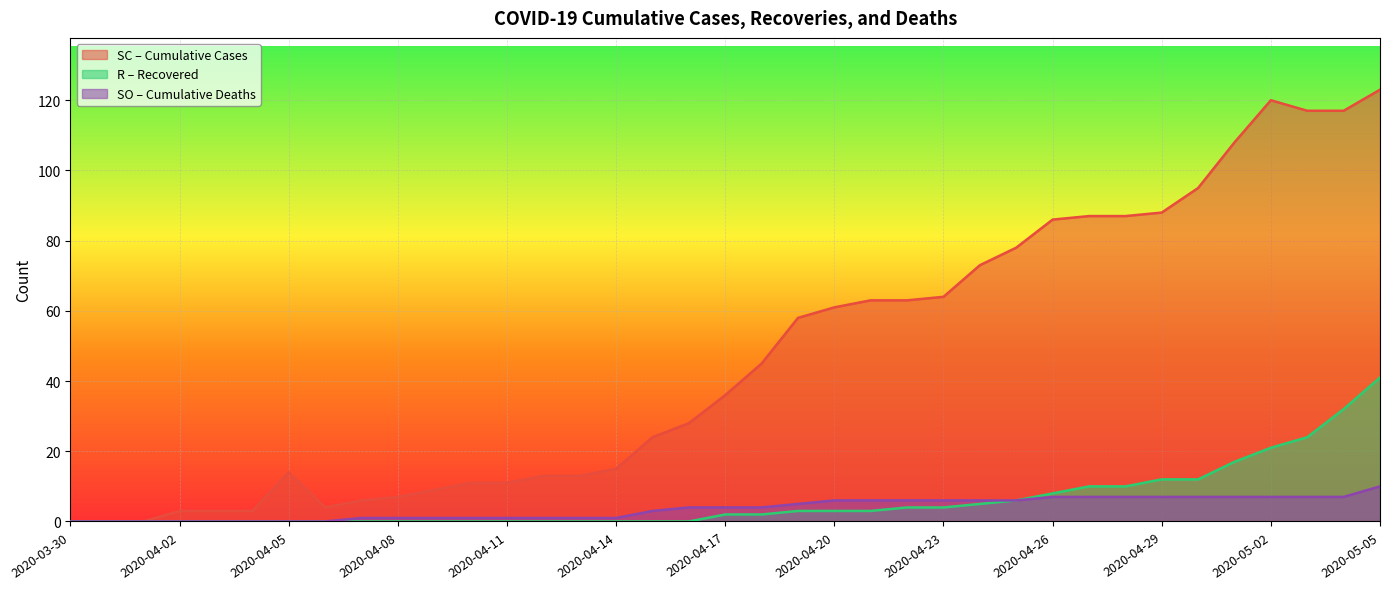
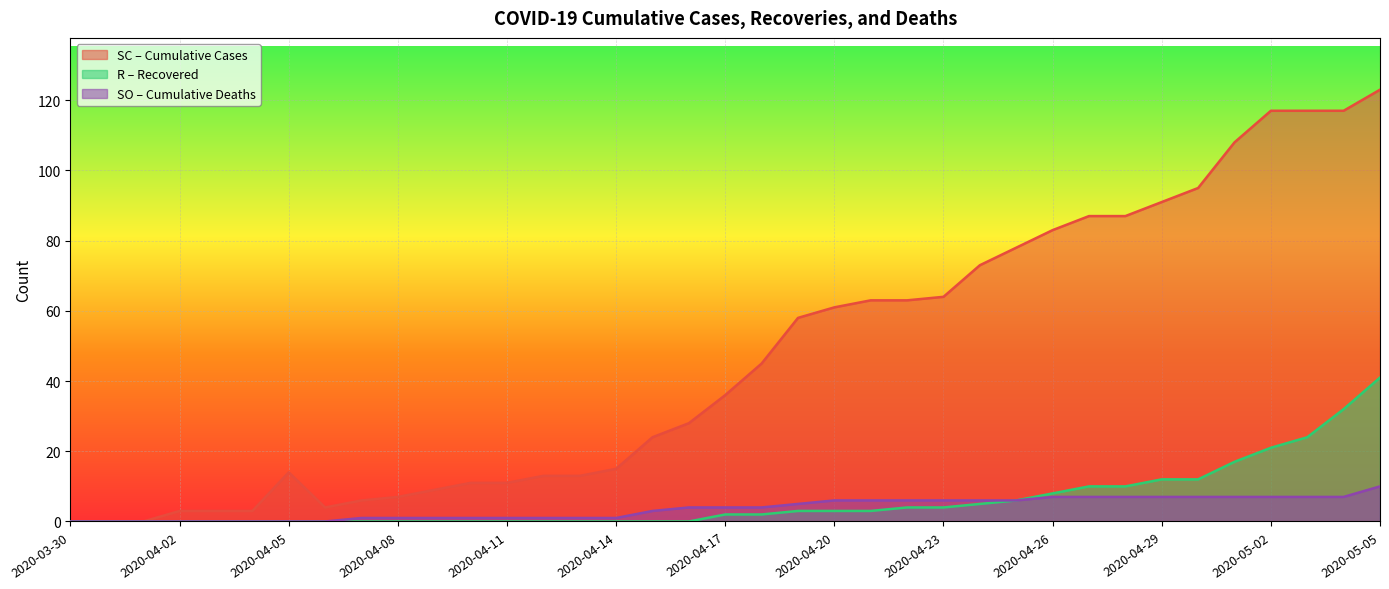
SC – Cumulative Cases, 2020-04-26: 86 -> 83
SC – Cumulative Cases, 2020-04-29: 88 -> 91
SC – Cumulative Cases, 2020-05-02: 120 -> 117
